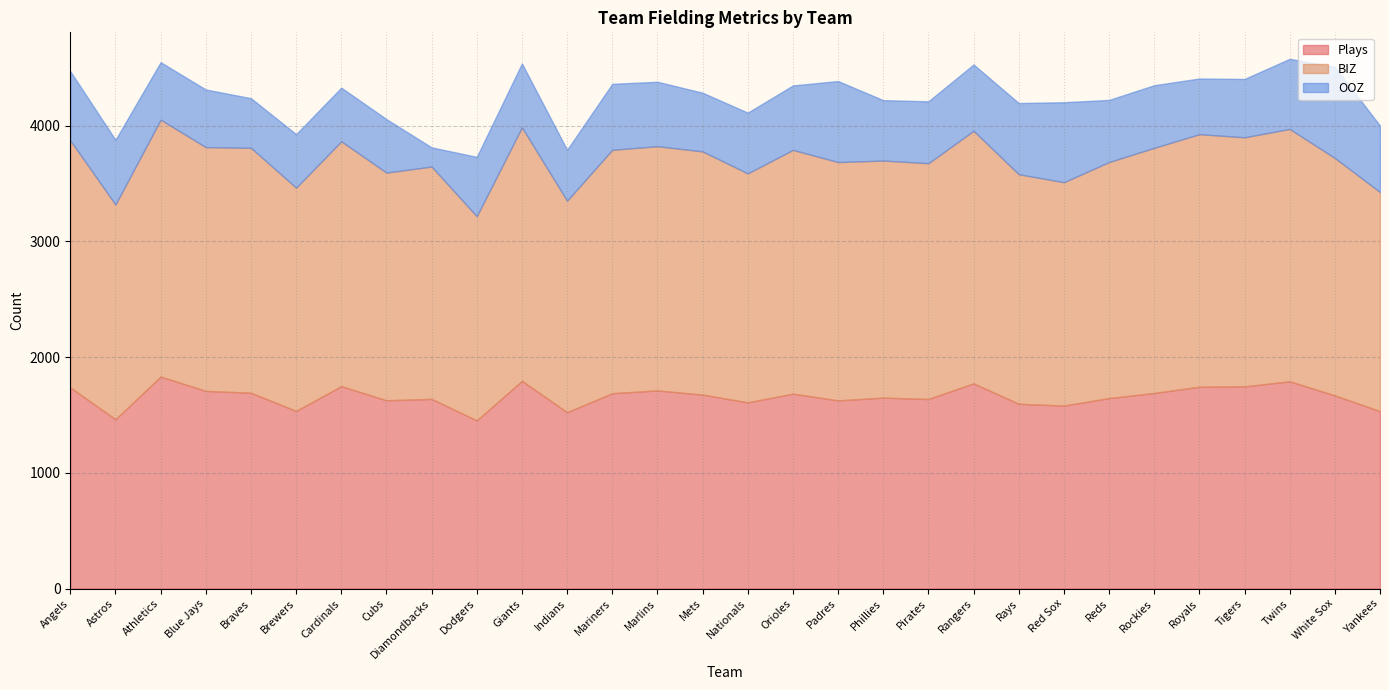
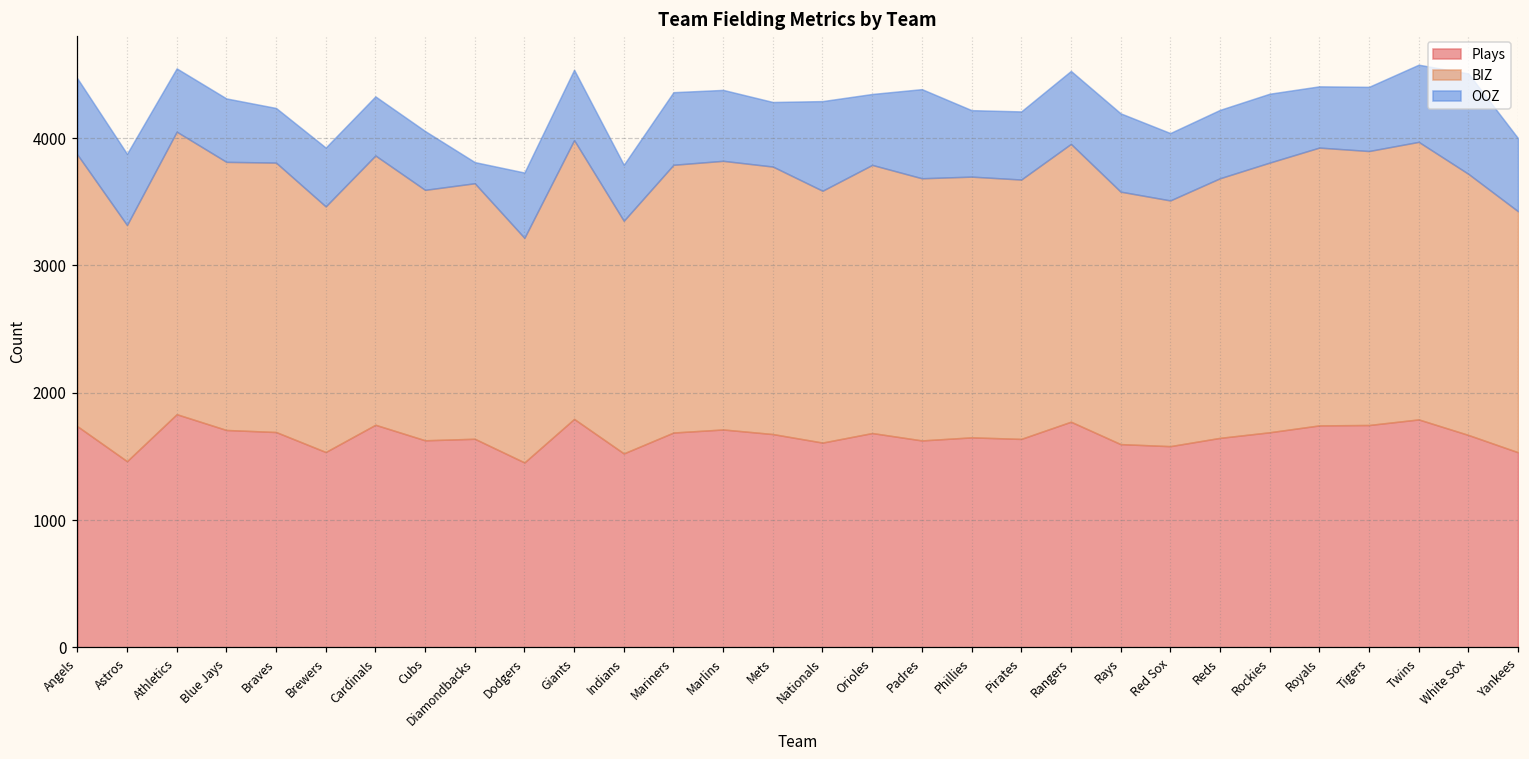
OOZ, Nationals: 530 -> 700
OOZ, Red Sox: 690 -> 530
